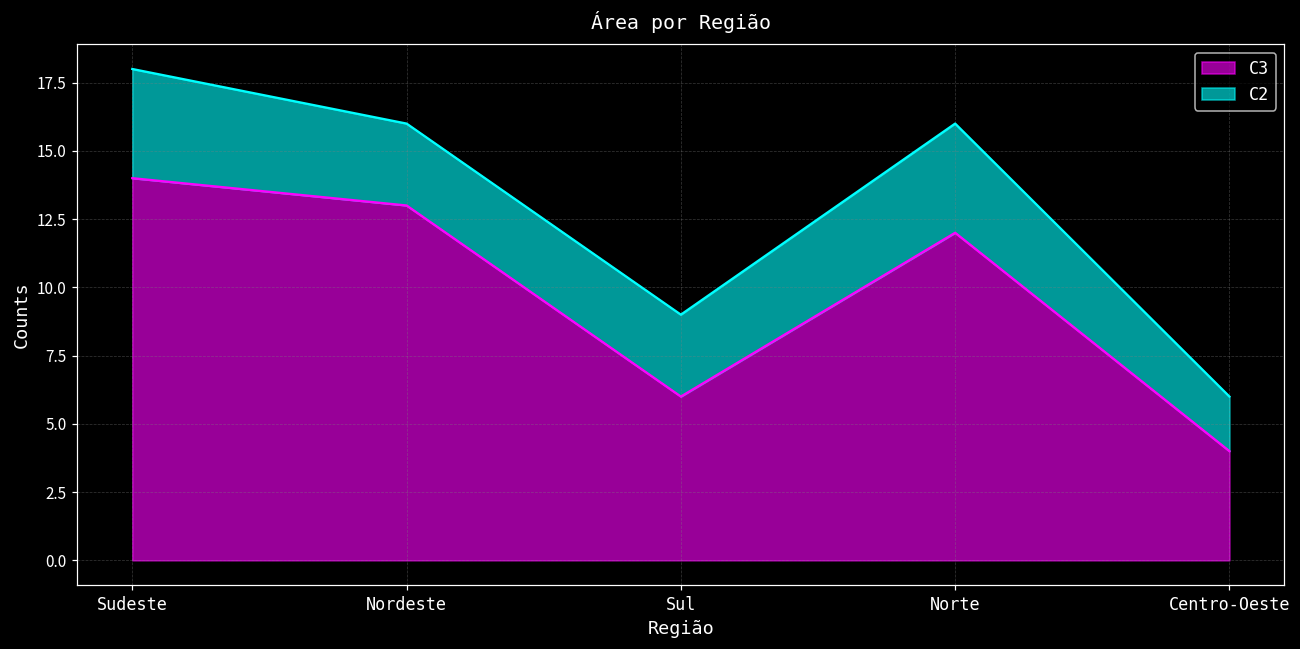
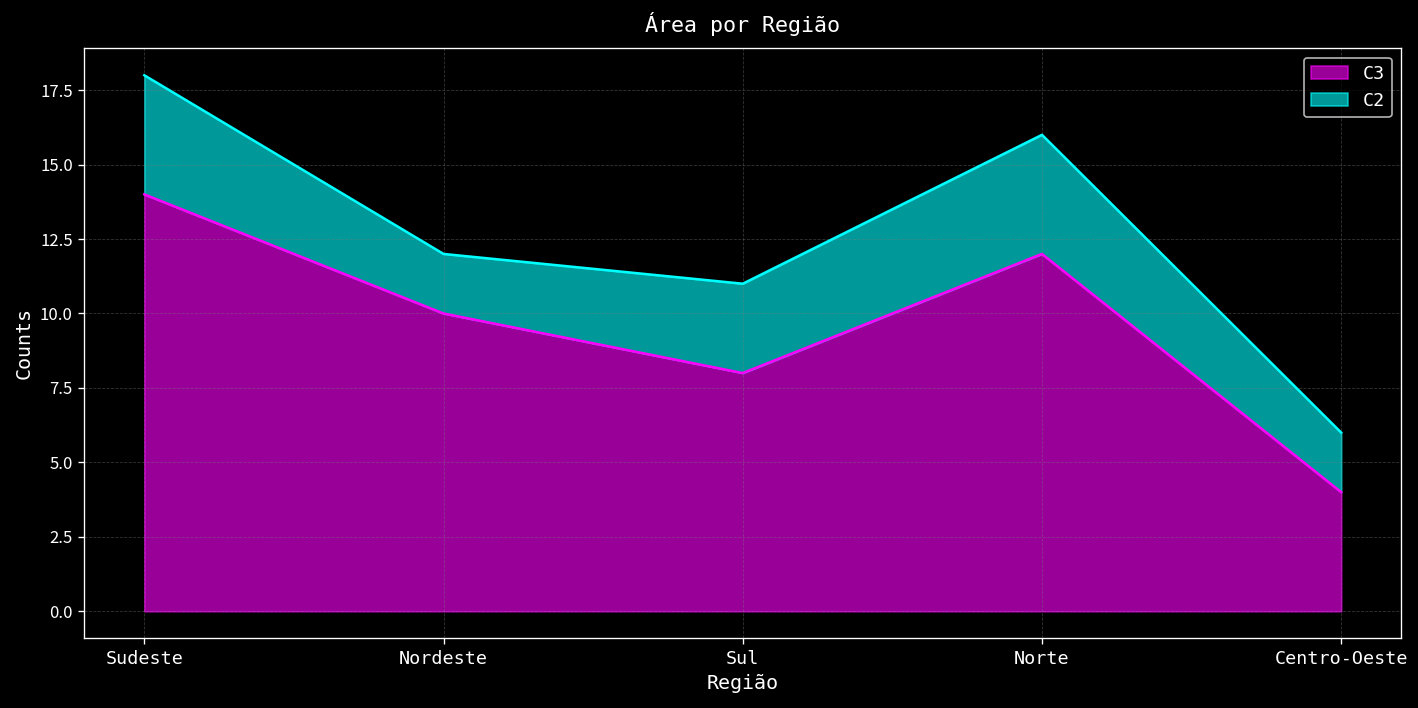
C3, Nordeste: 13 -> 10
C2, Nordeste: 3 -> 2
C3, Sul: 6 -> 8
